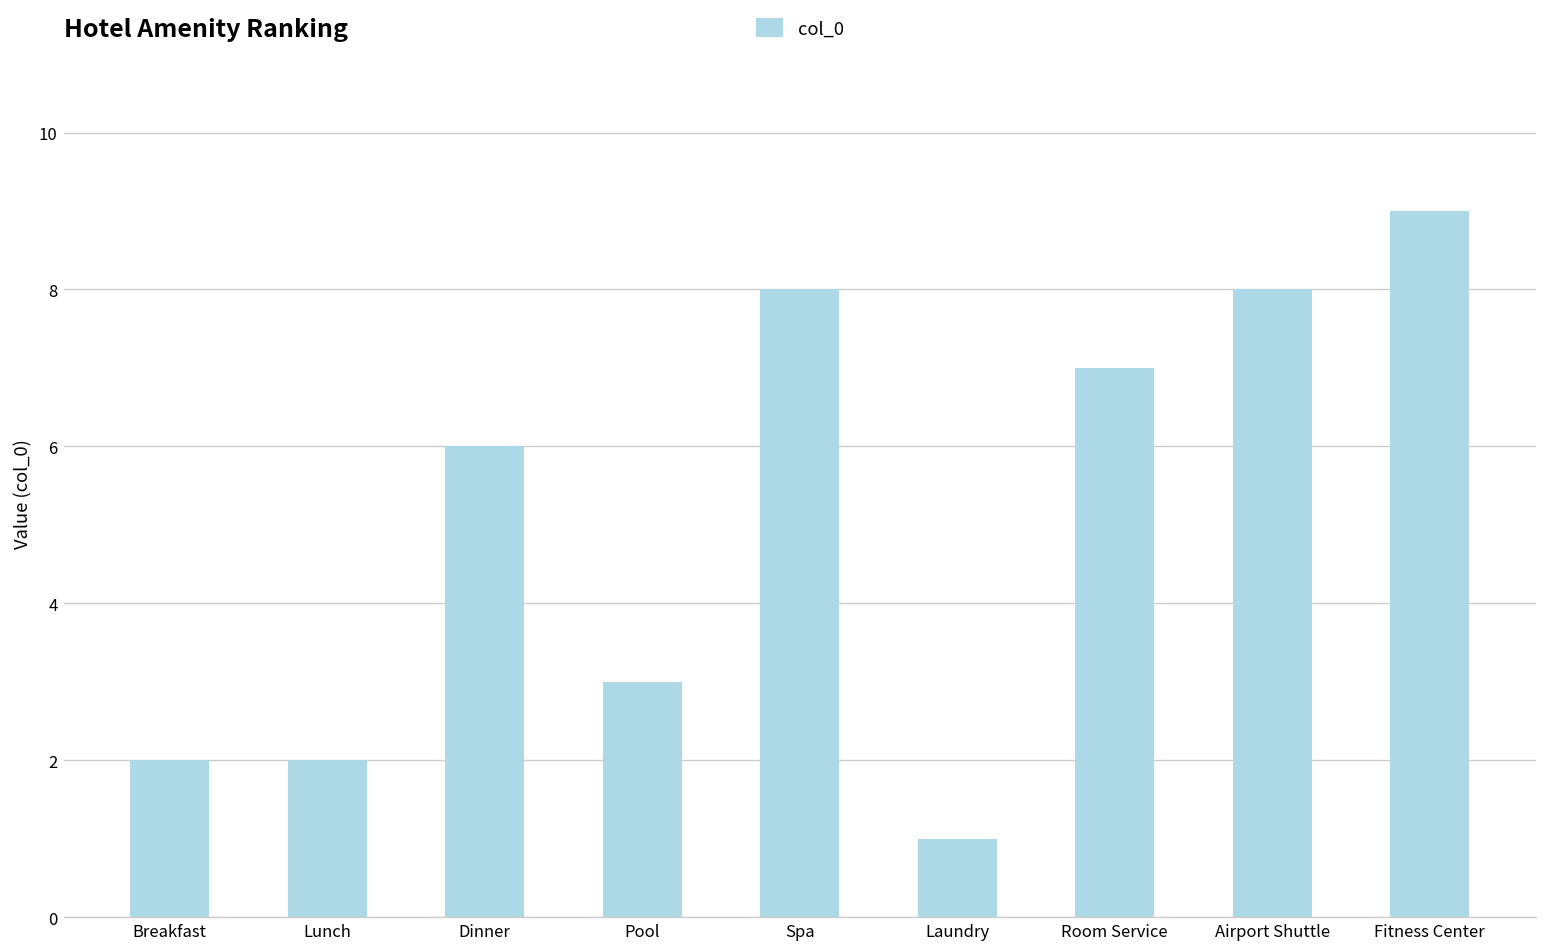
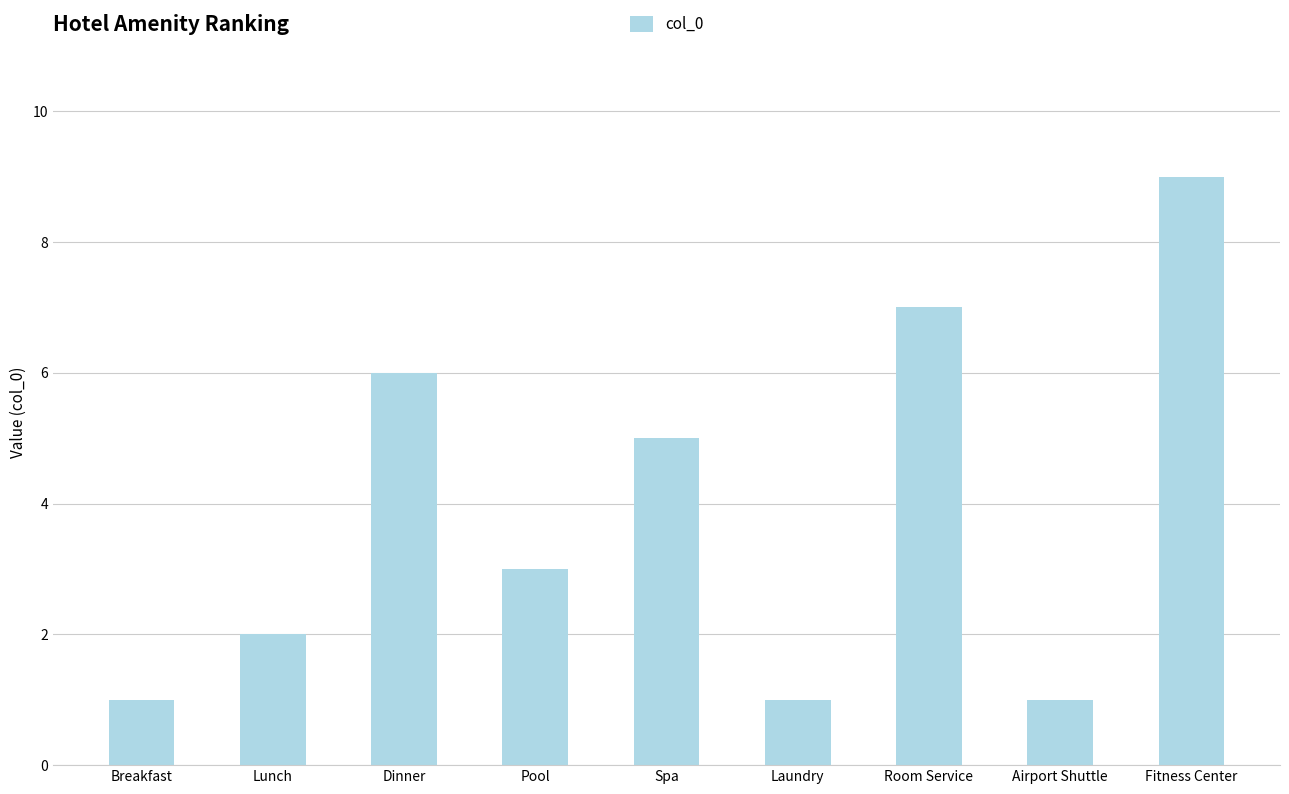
Breakfast: 2 -> 1
Spa: 8 -> 5
Airport Shuttle: 8 -> 1
